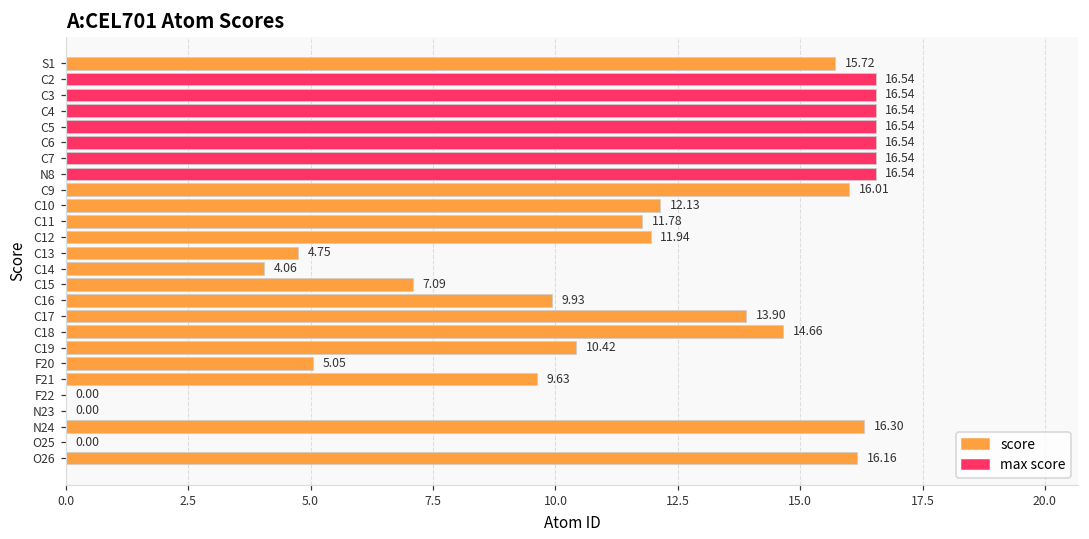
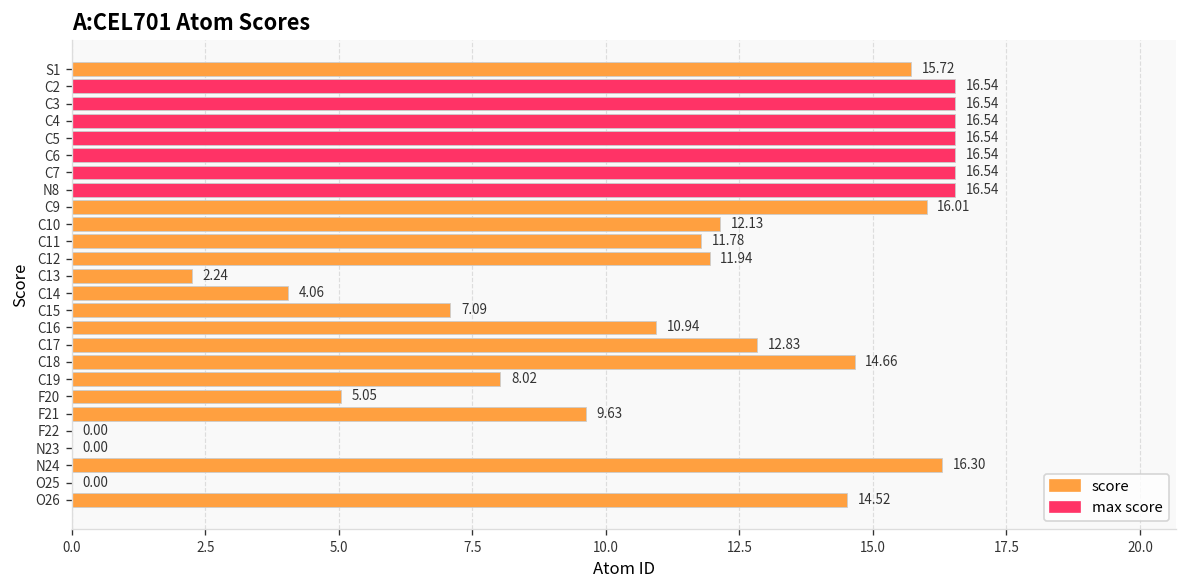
C13: 4.75 -> 2.24
C16: 9.93 -> 10.94
C17: 13.90 -> 12.83
C19: 10.42 -> 8.02
O26: 16.16 -> 14.52
